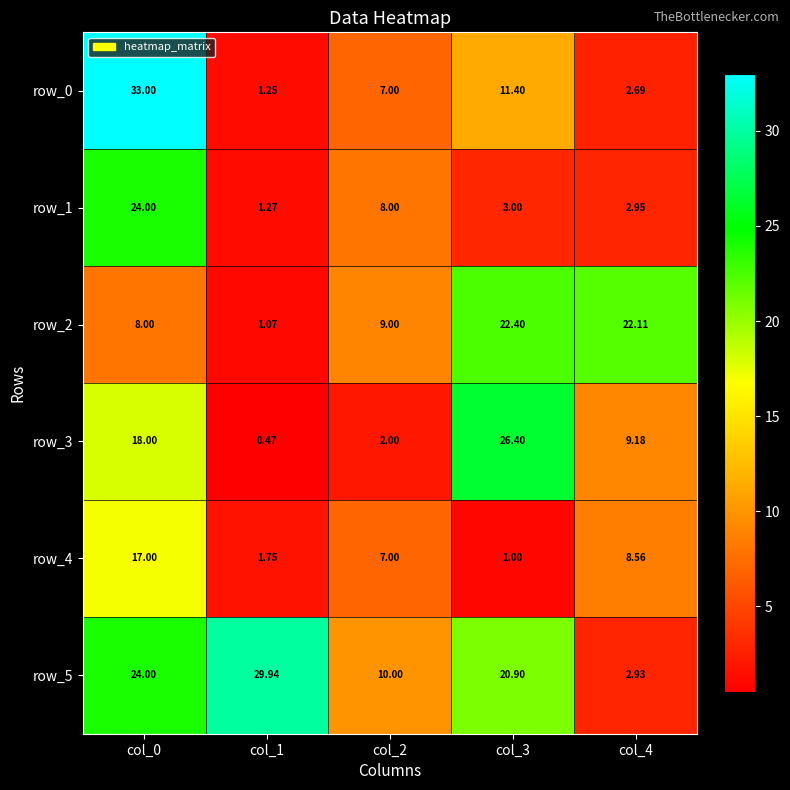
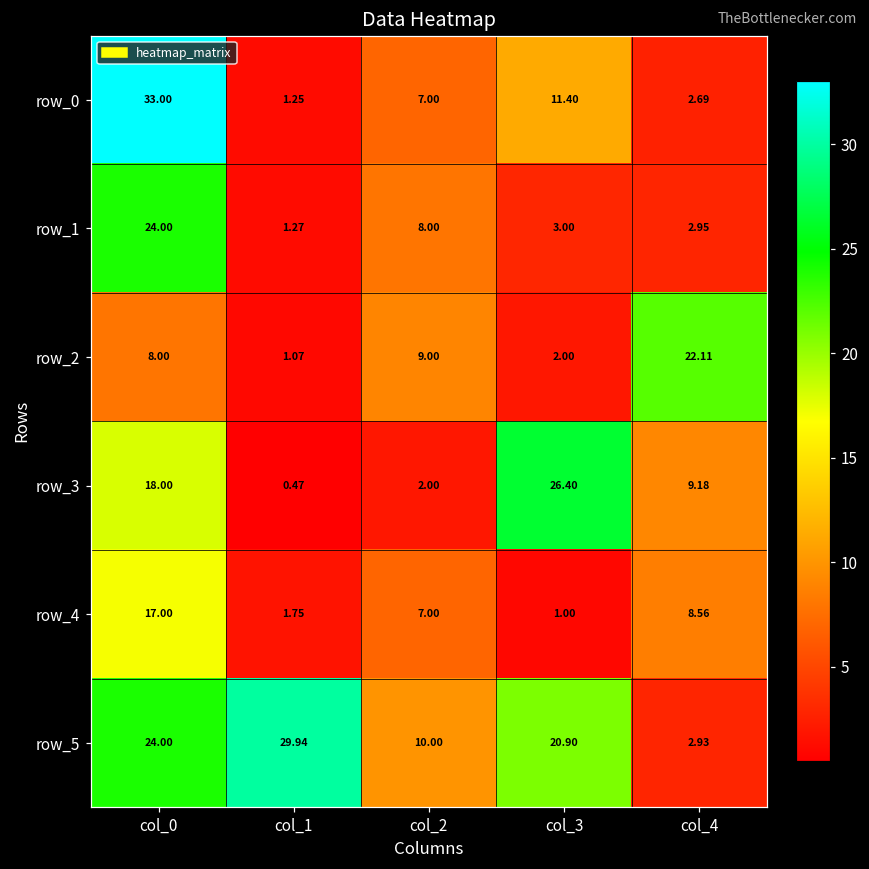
row_2, col_3: 22.40 -> 2.00
